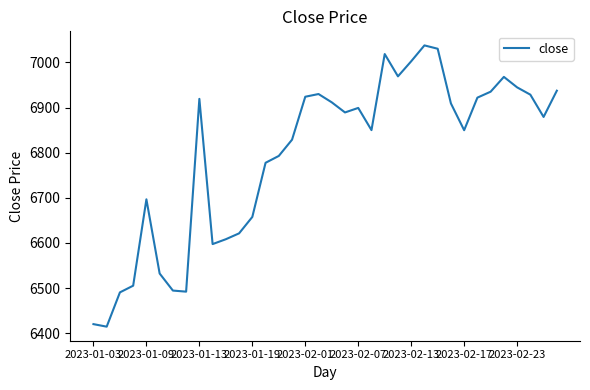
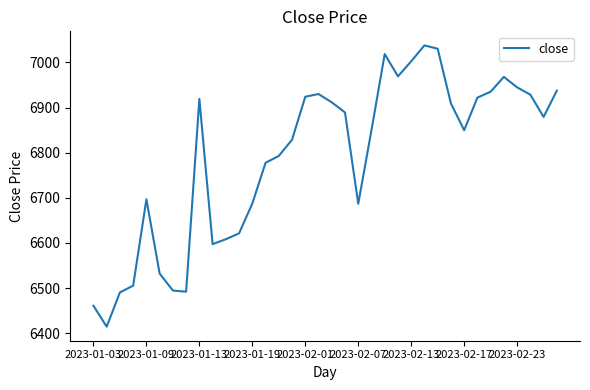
2023-01-03: 6420 -> 6460
2023-01-19: 6660 -> 6690
2023-02-07: 6900 -> 6690
